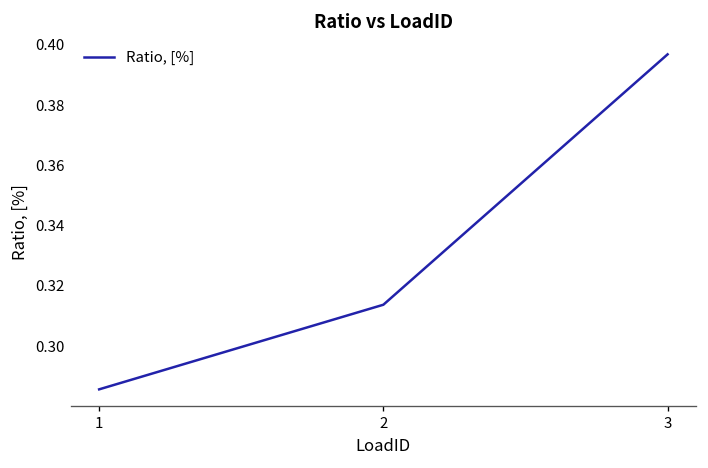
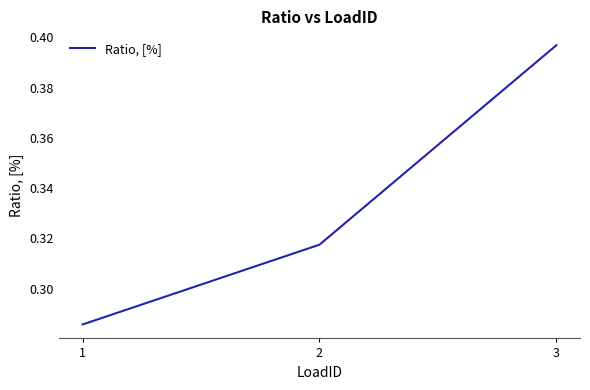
2: 0.314 -> 0.317
